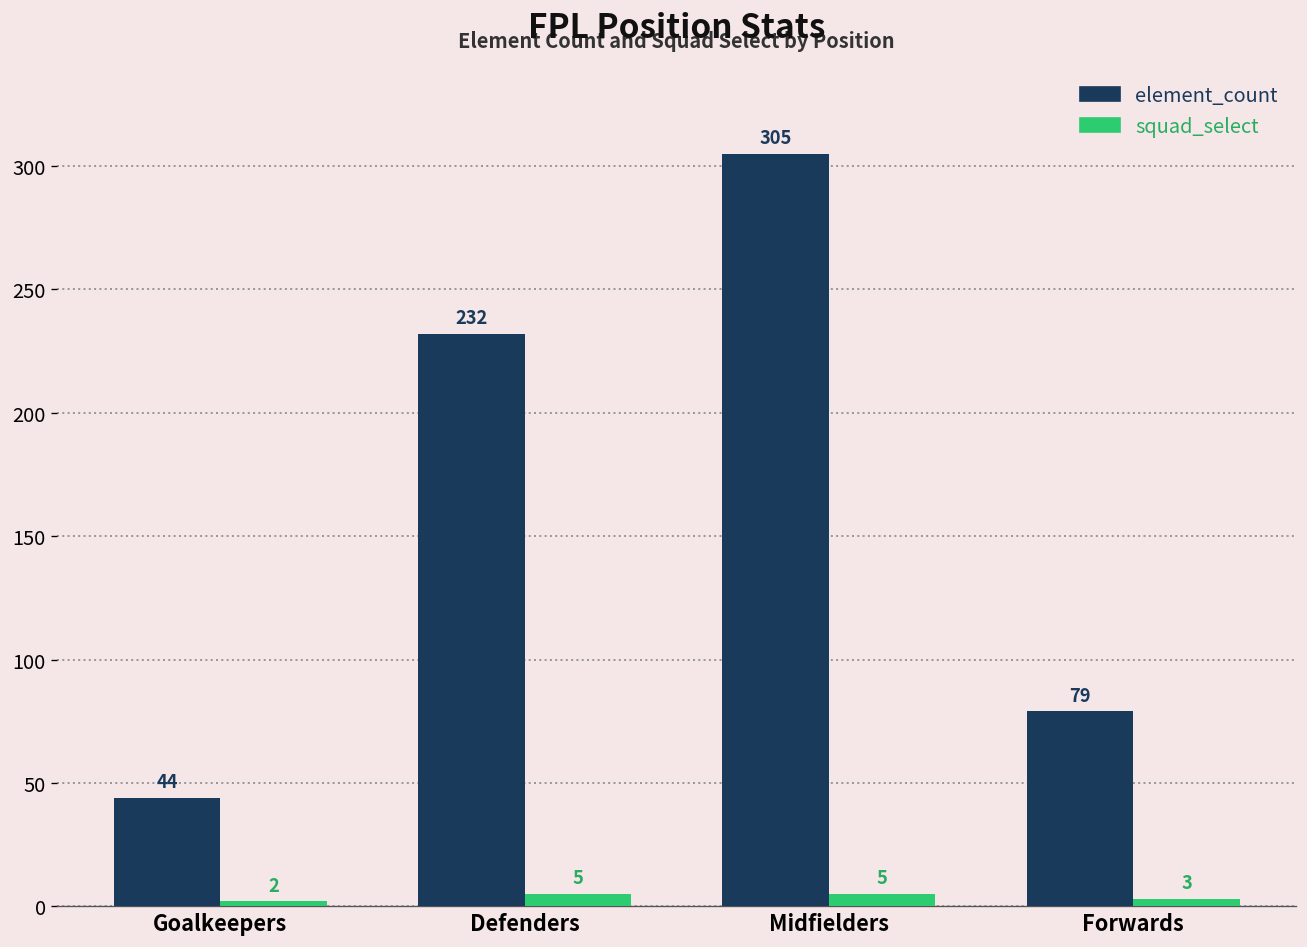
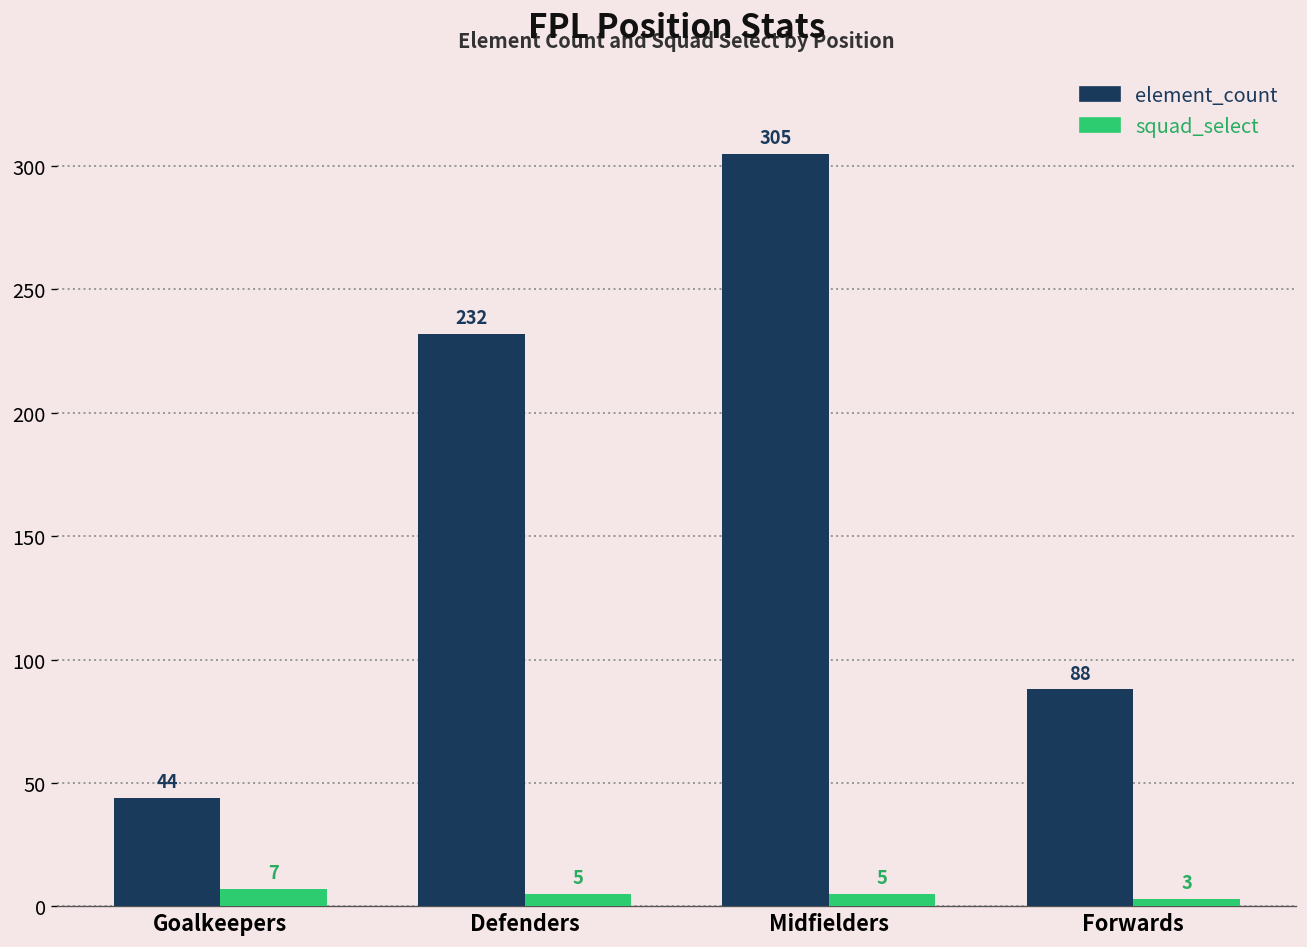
squad_select, Goalkeepers: 2 -> 7
element_count, Forwards: 79 -> 88
